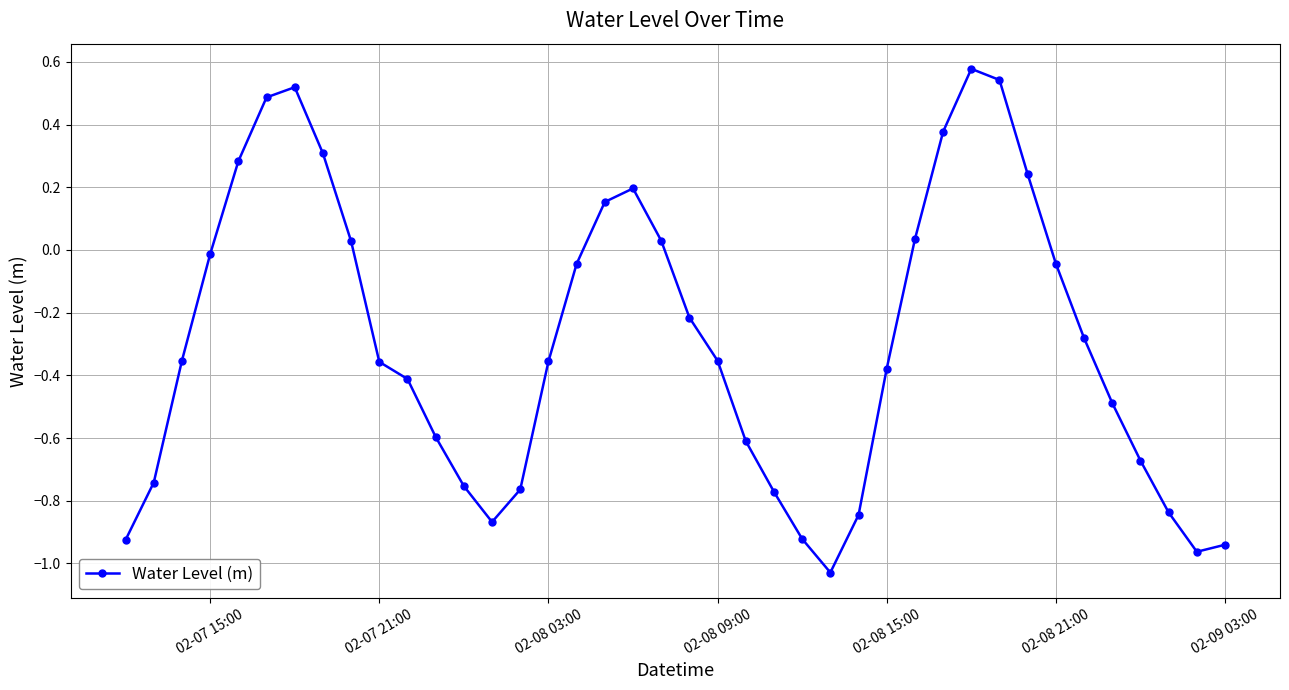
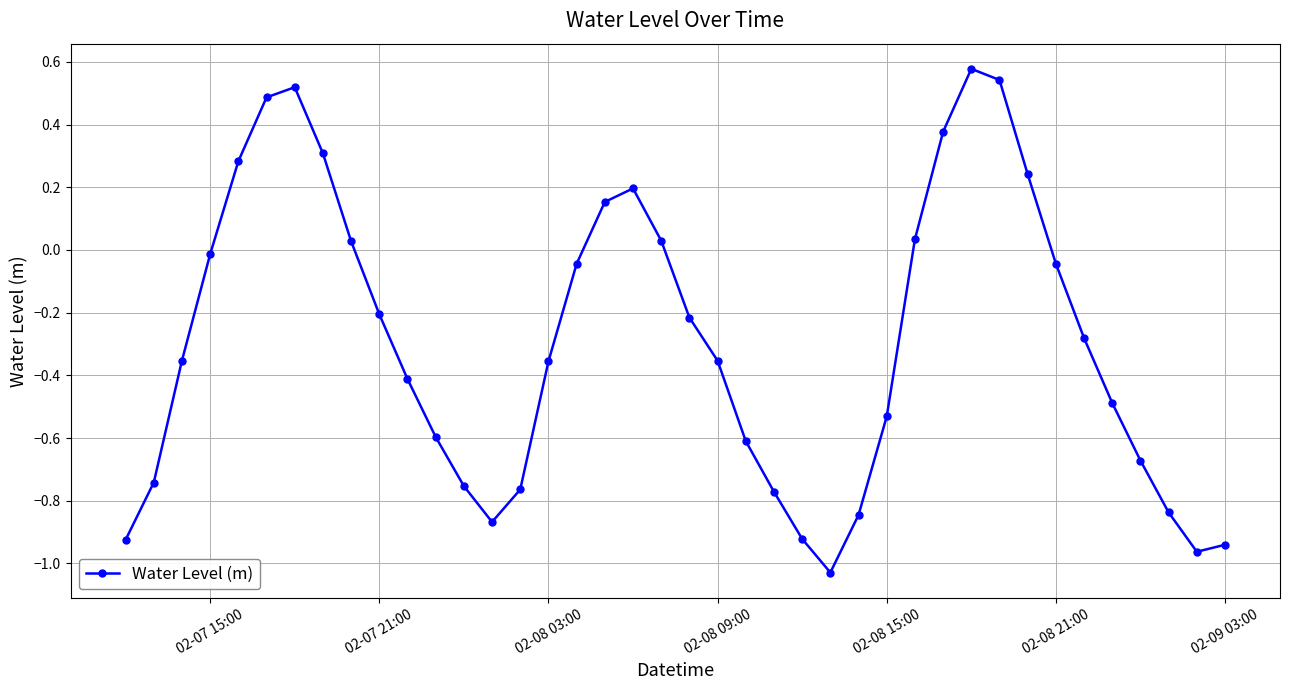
02-07 21:00: -0.36 -> -0.21
02-08 15:00: -0.38 -> -0.53
